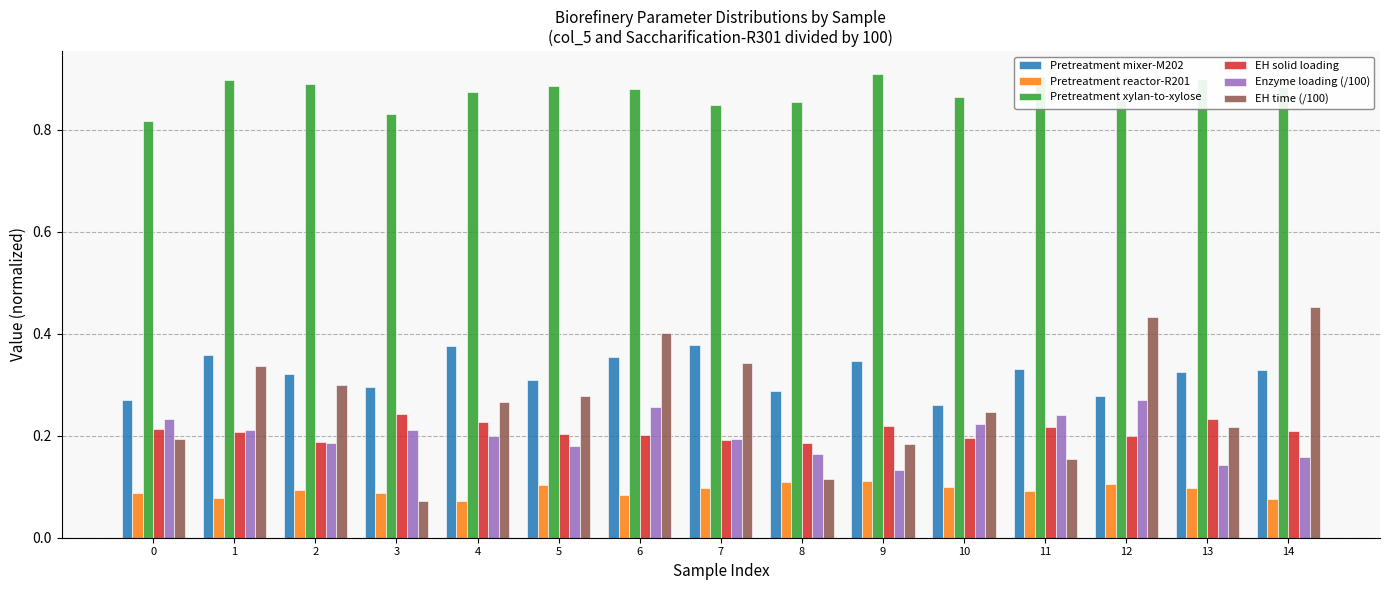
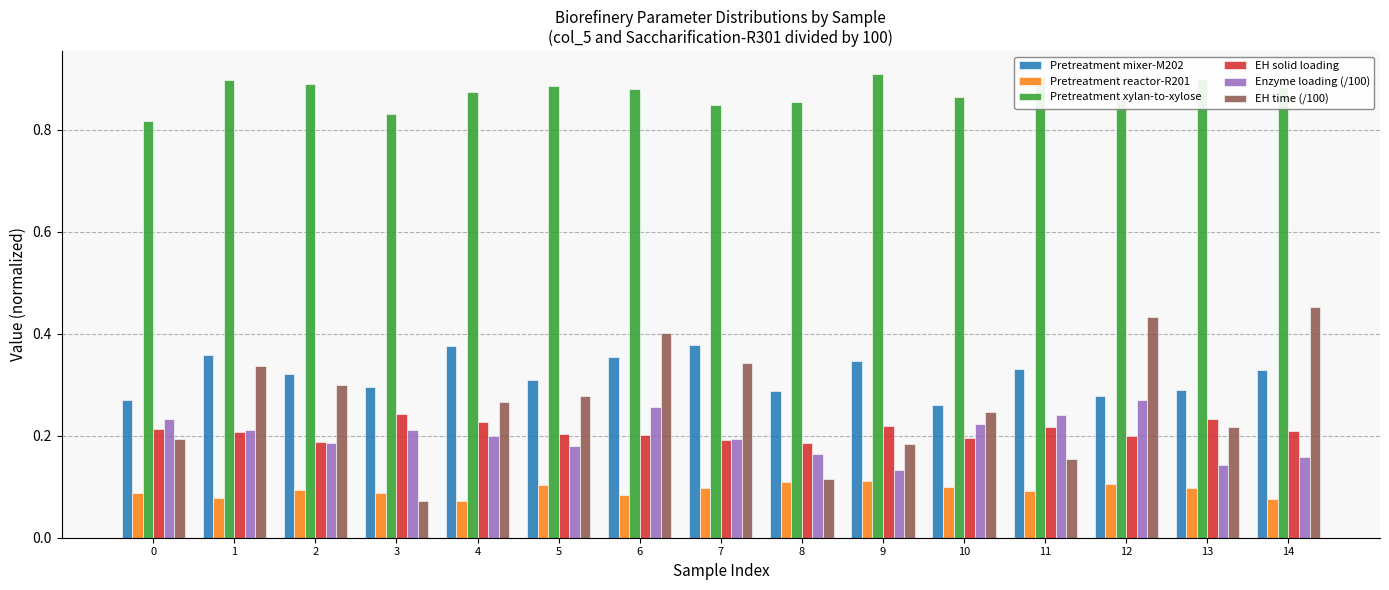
Pretreatment mixer-M202, 13: 0.32 -> 0.29
